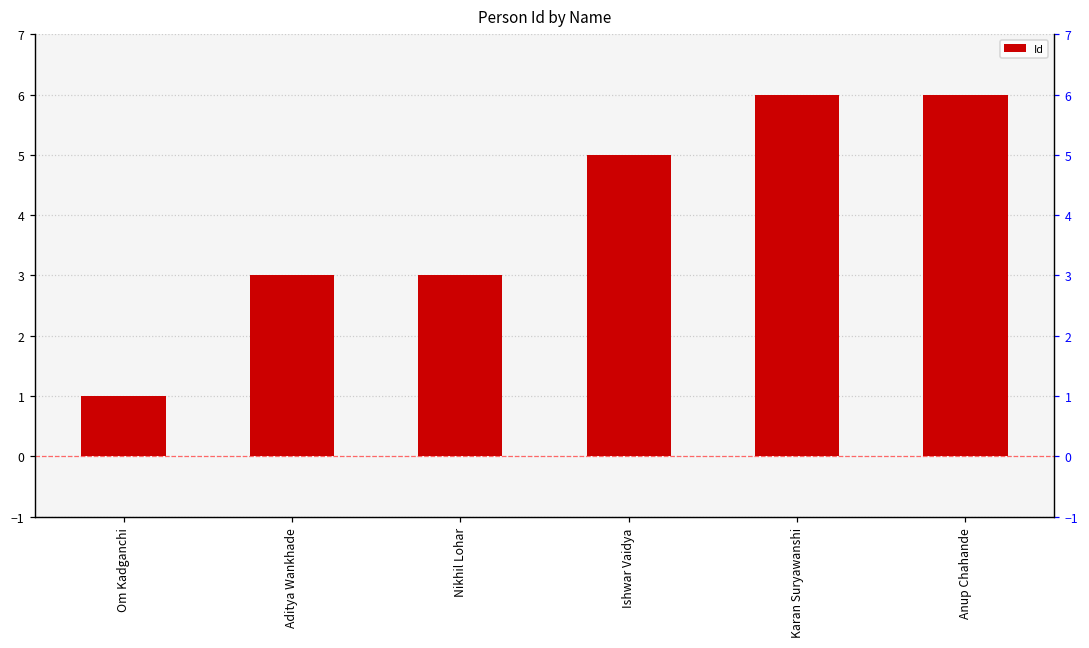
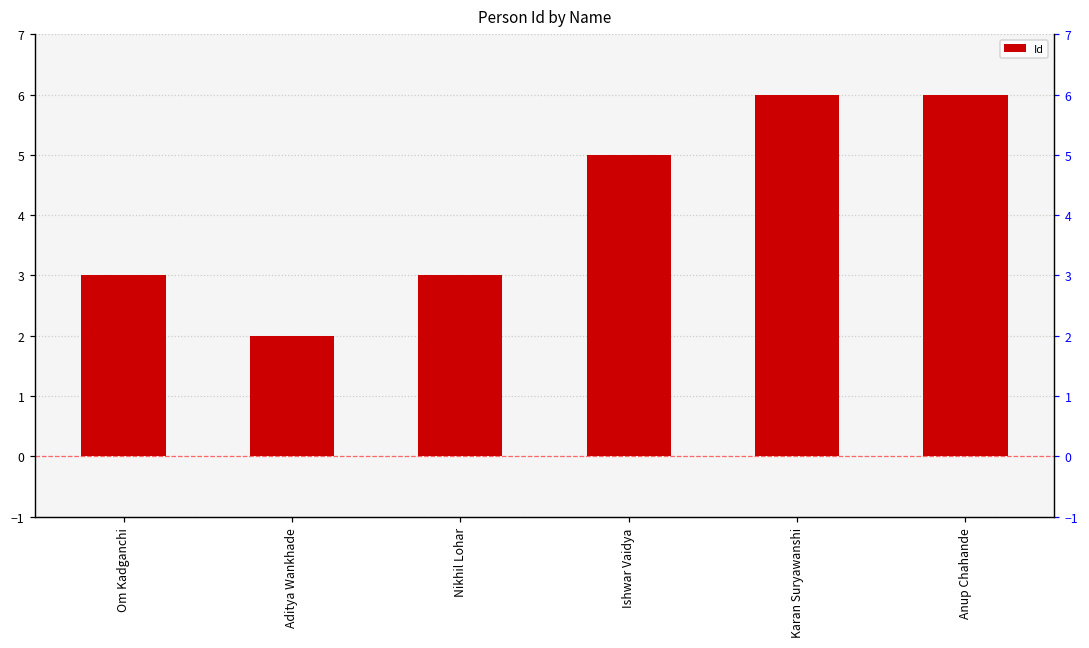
Om Kadganchi: 1 -> 3
Aditya Wankhade: 3 -> 2
